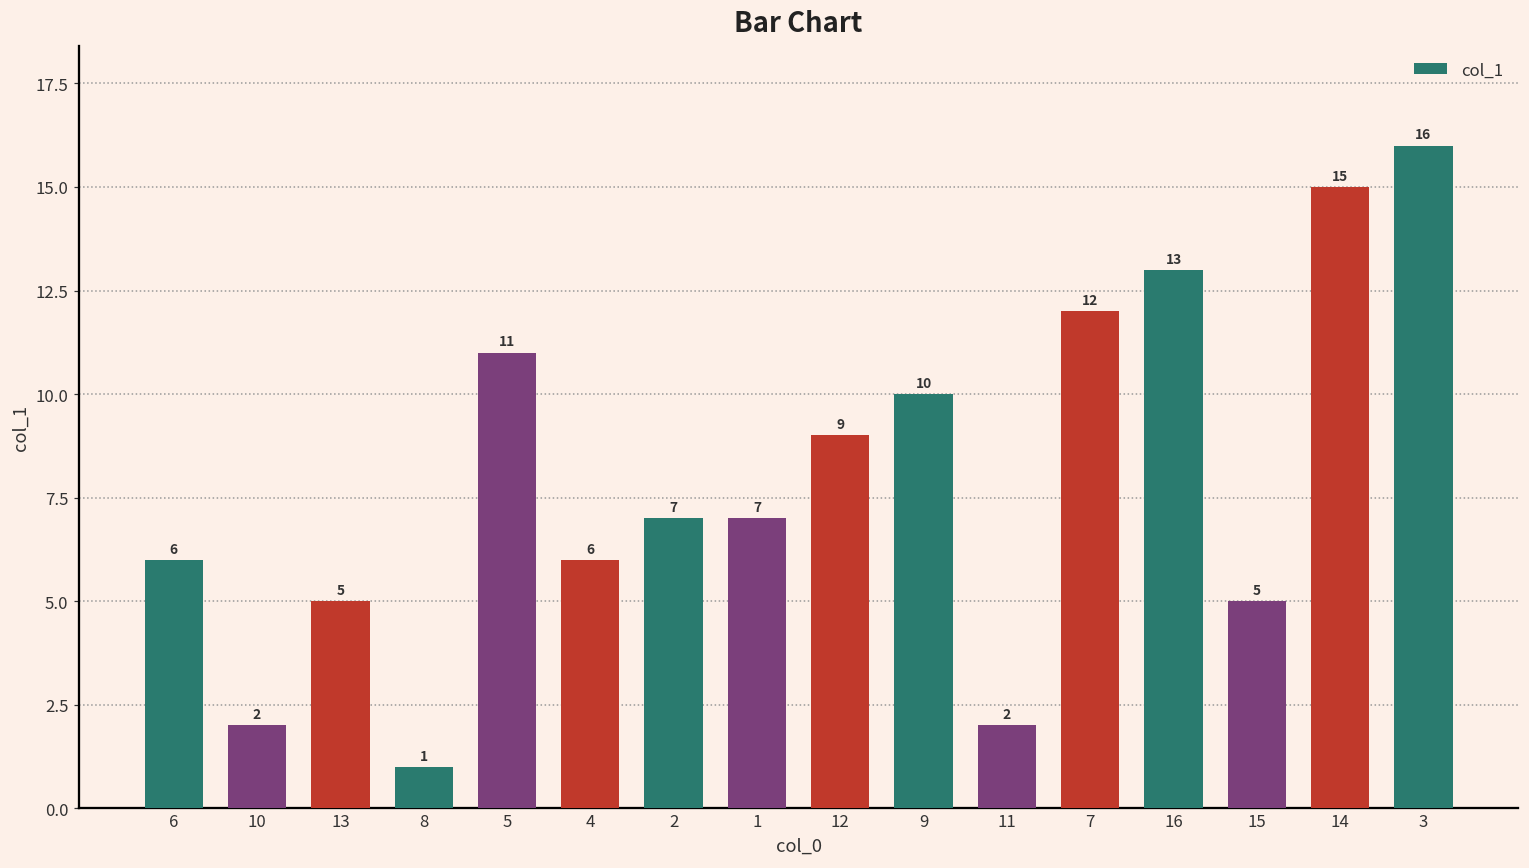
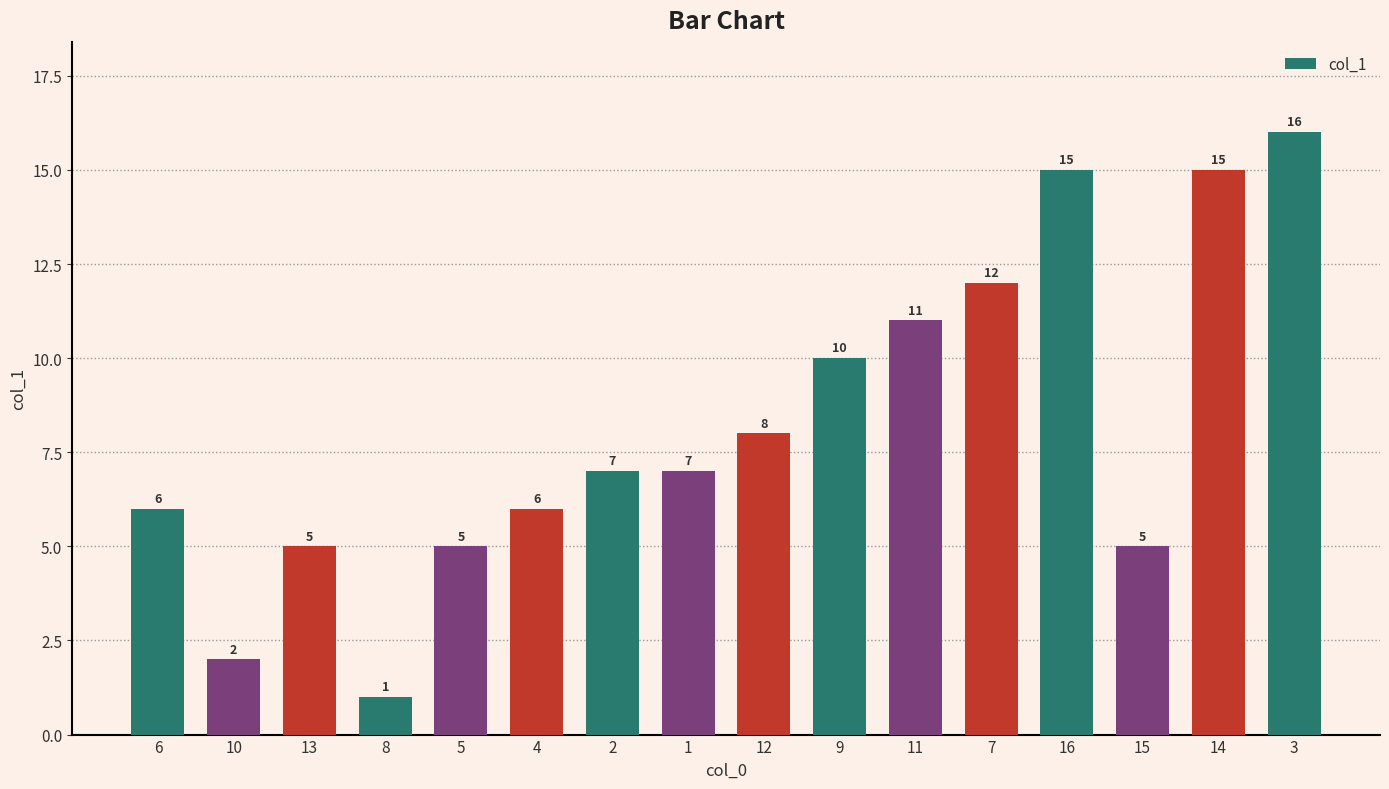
5: 11 -> 5
12: 9 -> 8
11: 2 -> 11
16: 13 -> 15
